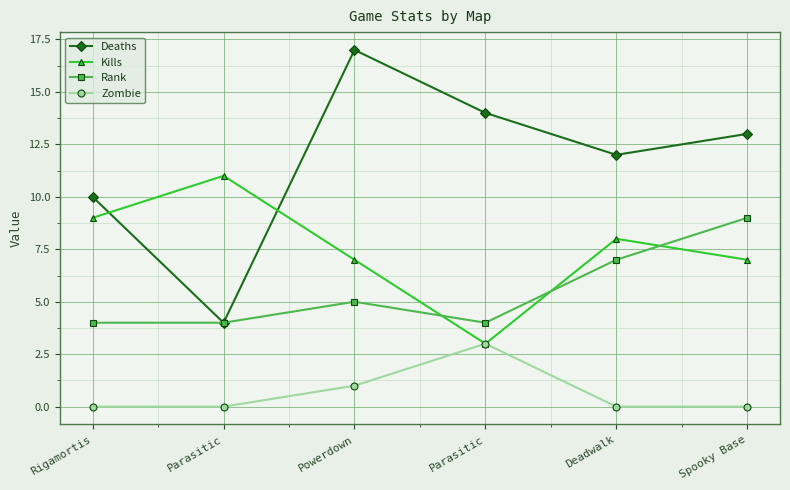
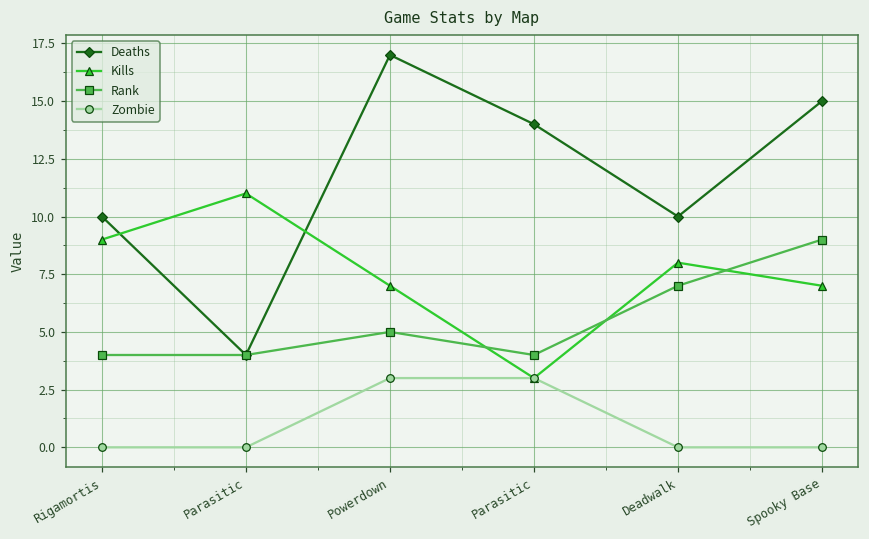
Zombie, Powerdown: 1 -> 3
Deaths, Deadwalk: 12 -> 10
Deaths, Spooky Base: 13 -> 15
